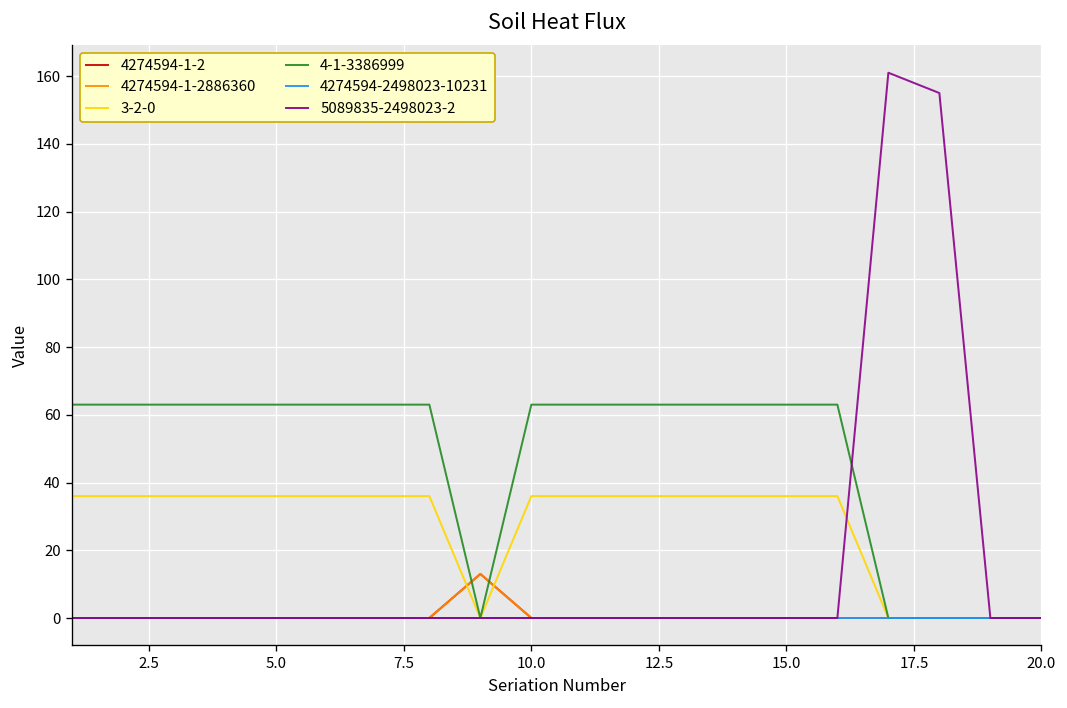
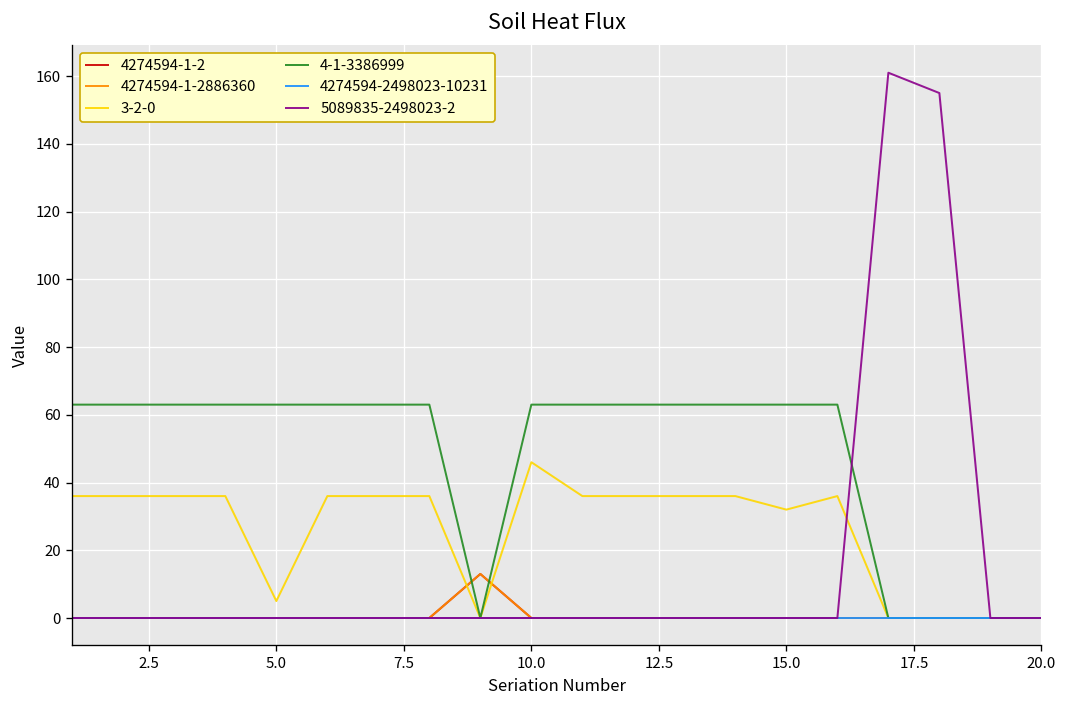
3-2-0, 5.0: 36 -> 5
3-2-0, 10.0: 36 -> 46
3-2-0, 15.0: 36 -> 32
